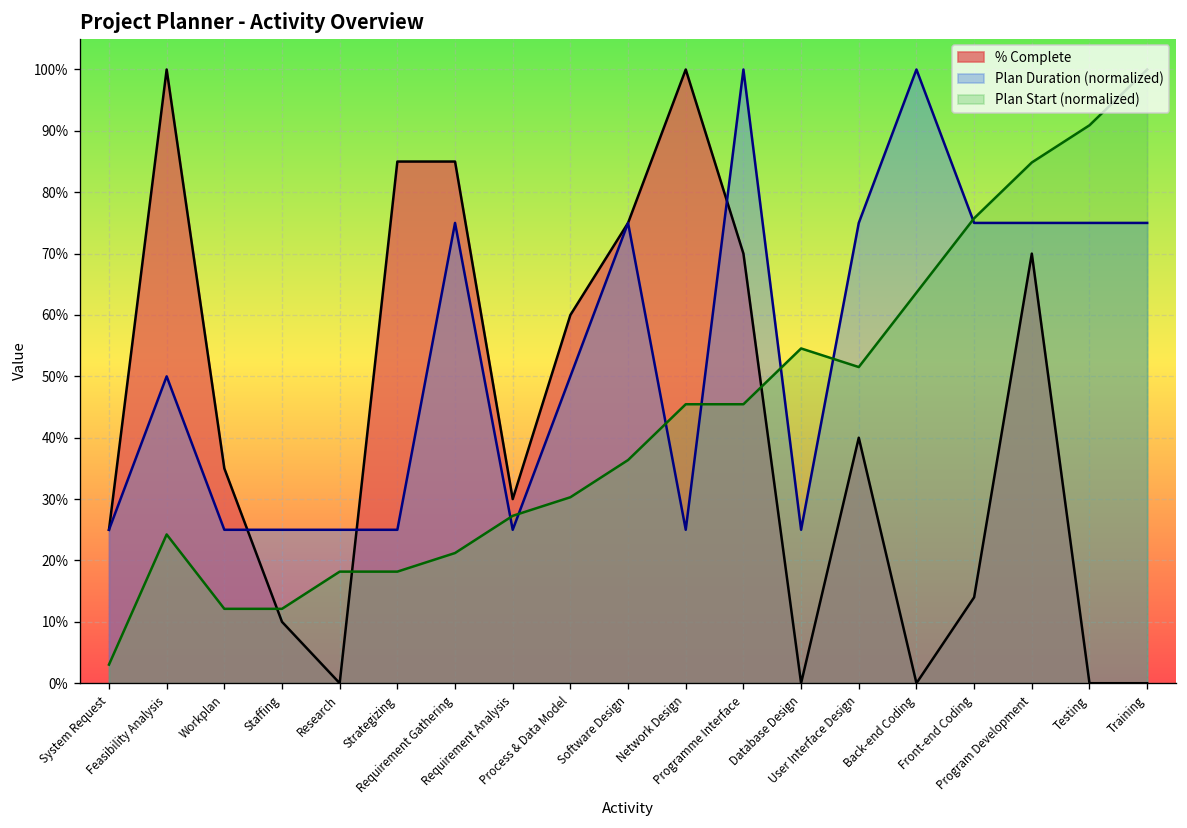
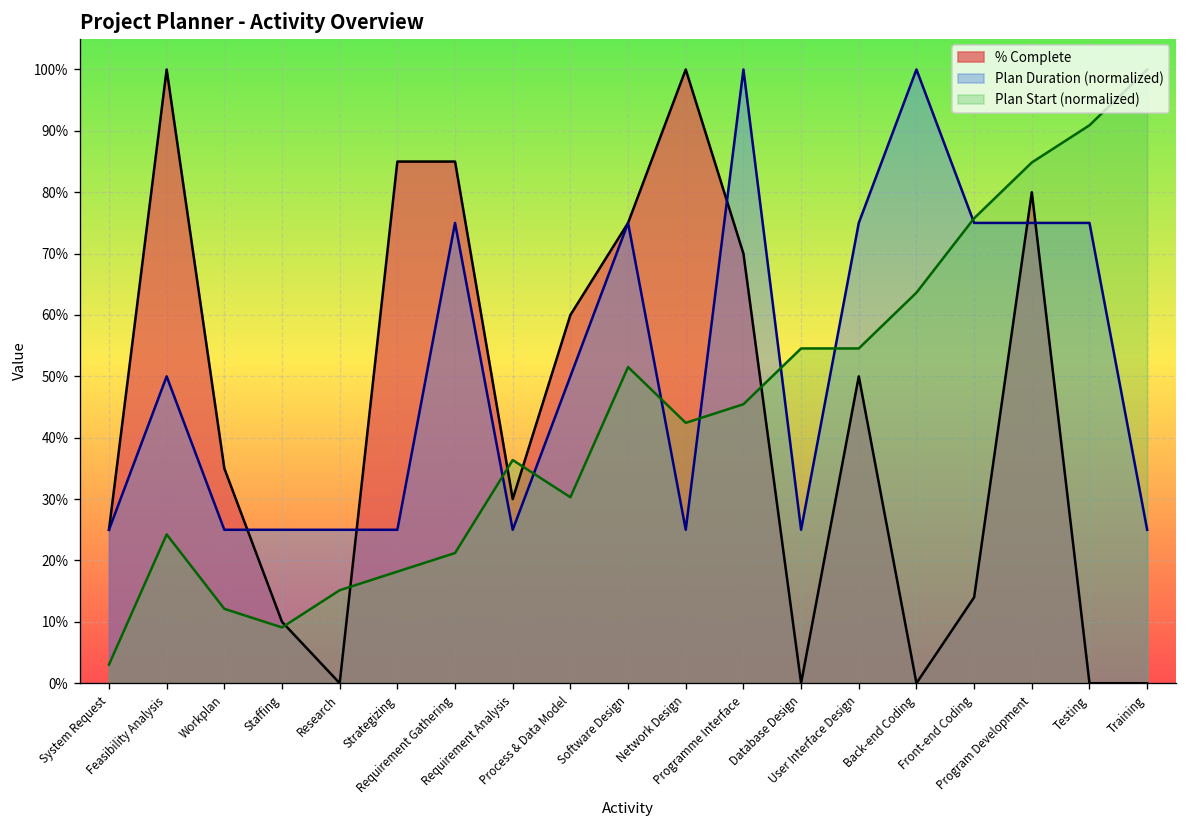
Plan Start (normalized), Staffing: 12% -> 9%
Plan Start (normalized), Research: 18% -> 15%
Plan Start (normalized), Requirement Analysis: 27% -> 36%
Plan Start (normalized), Software Design: 36% -> 52%
Plan Start (normalized), Network Design: 45% -> 42%
% Complete, User Interface Design: 40% -> 50%
Plan Start (normalized), User Interface Design: 52% -> 55%
% Complete, Program Development: 70% -> 80%
Plan Duration (normalized), Training: 75% -> 25%
